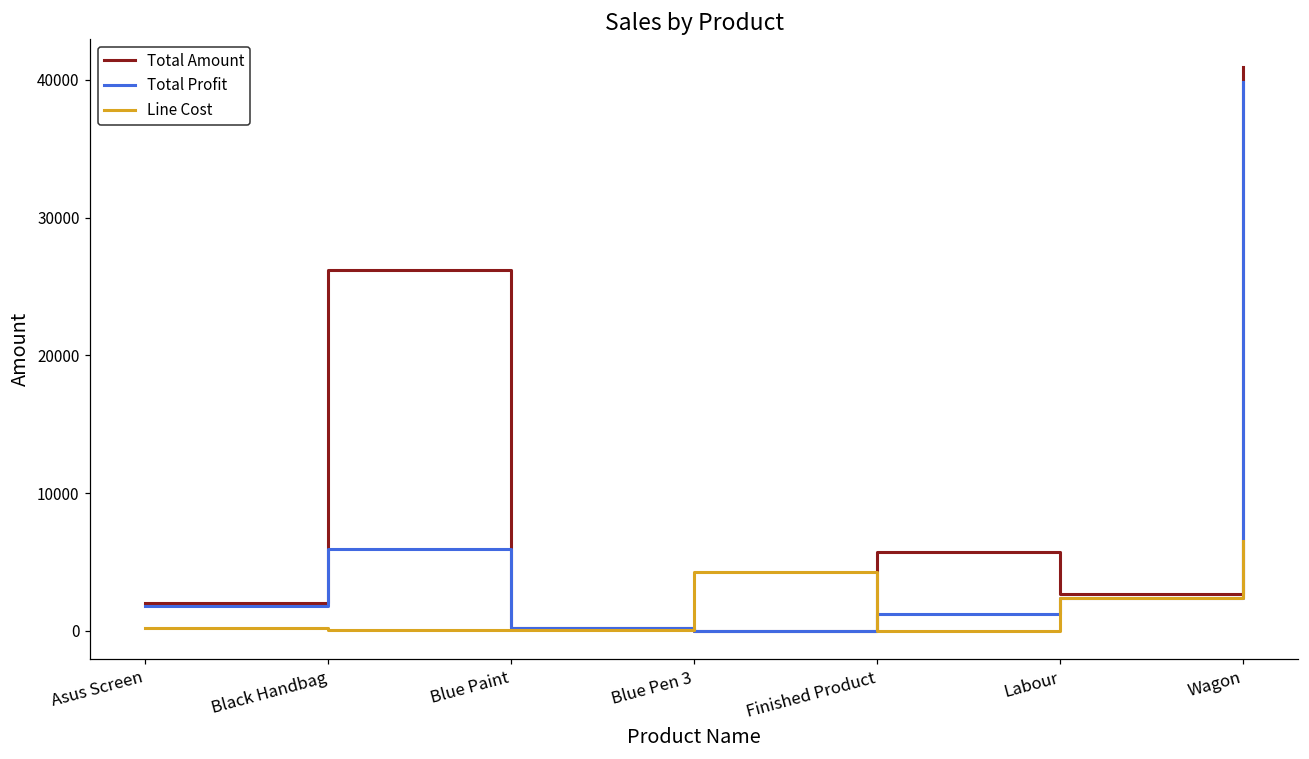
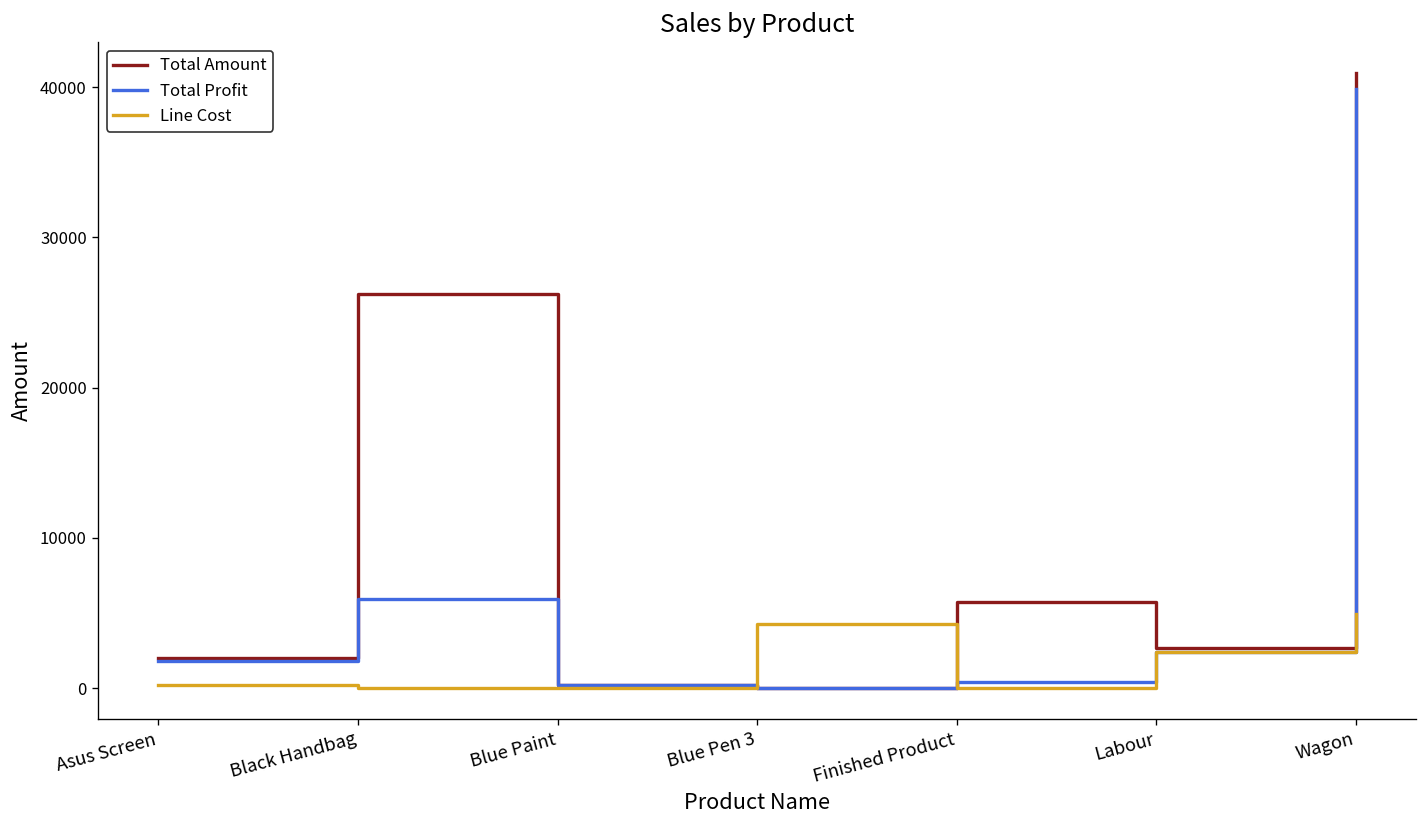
Total Profit, Finished Product: 1200 -> 400
Line Cost, Wagon: 6500 -> 4900
